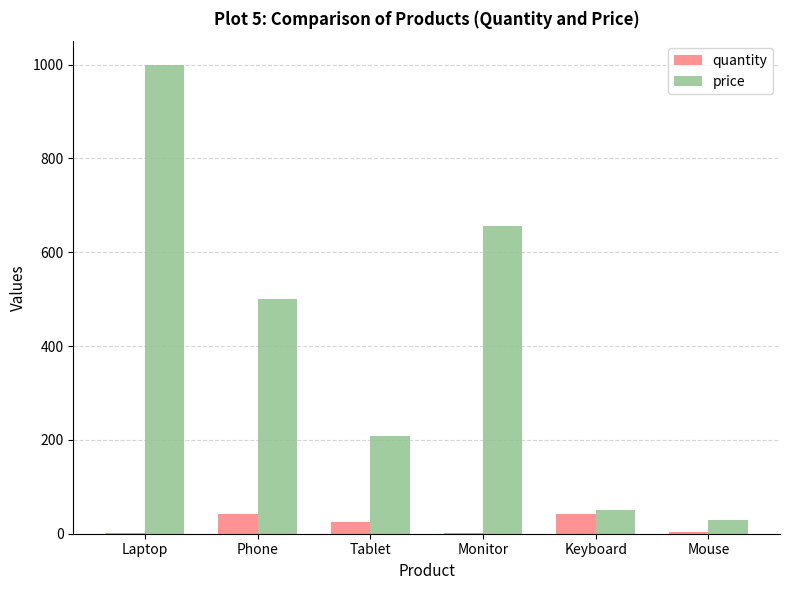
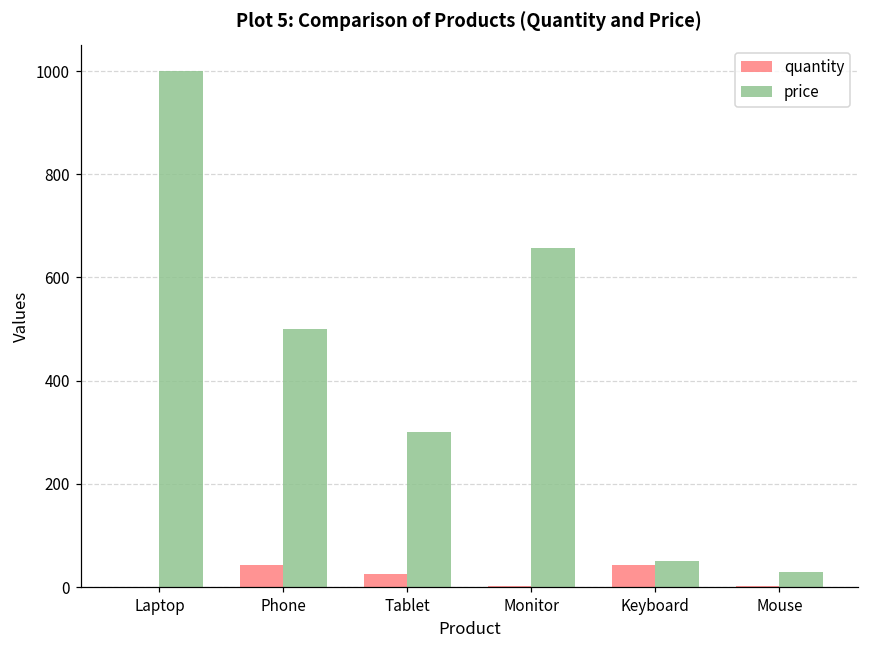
price, Tablet: 210 -> 300
